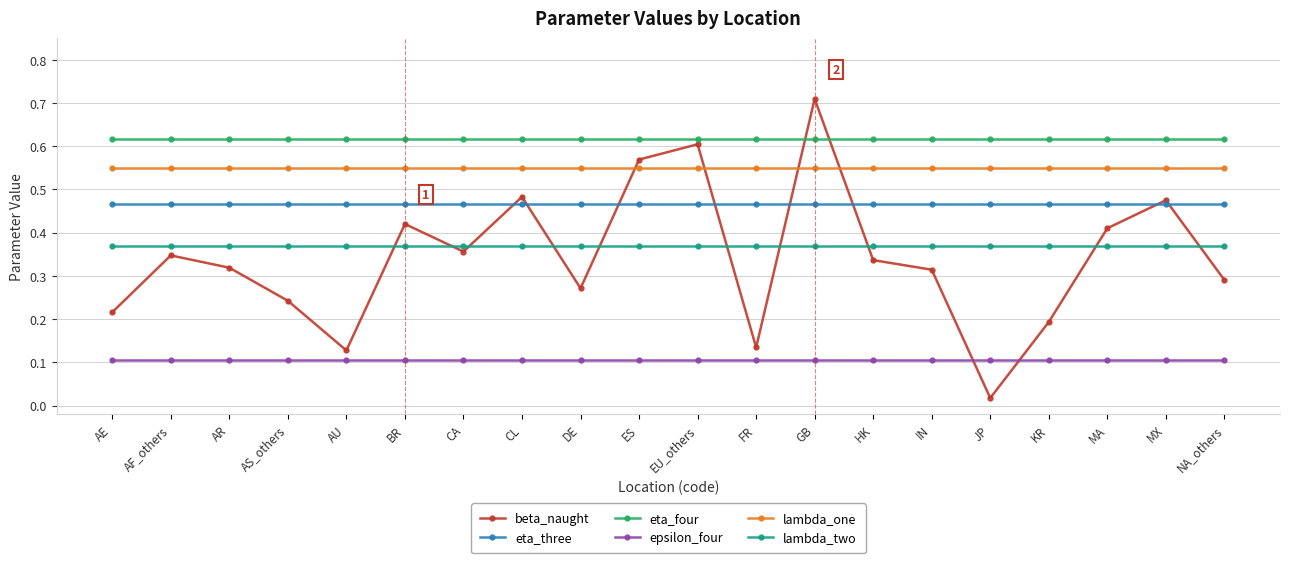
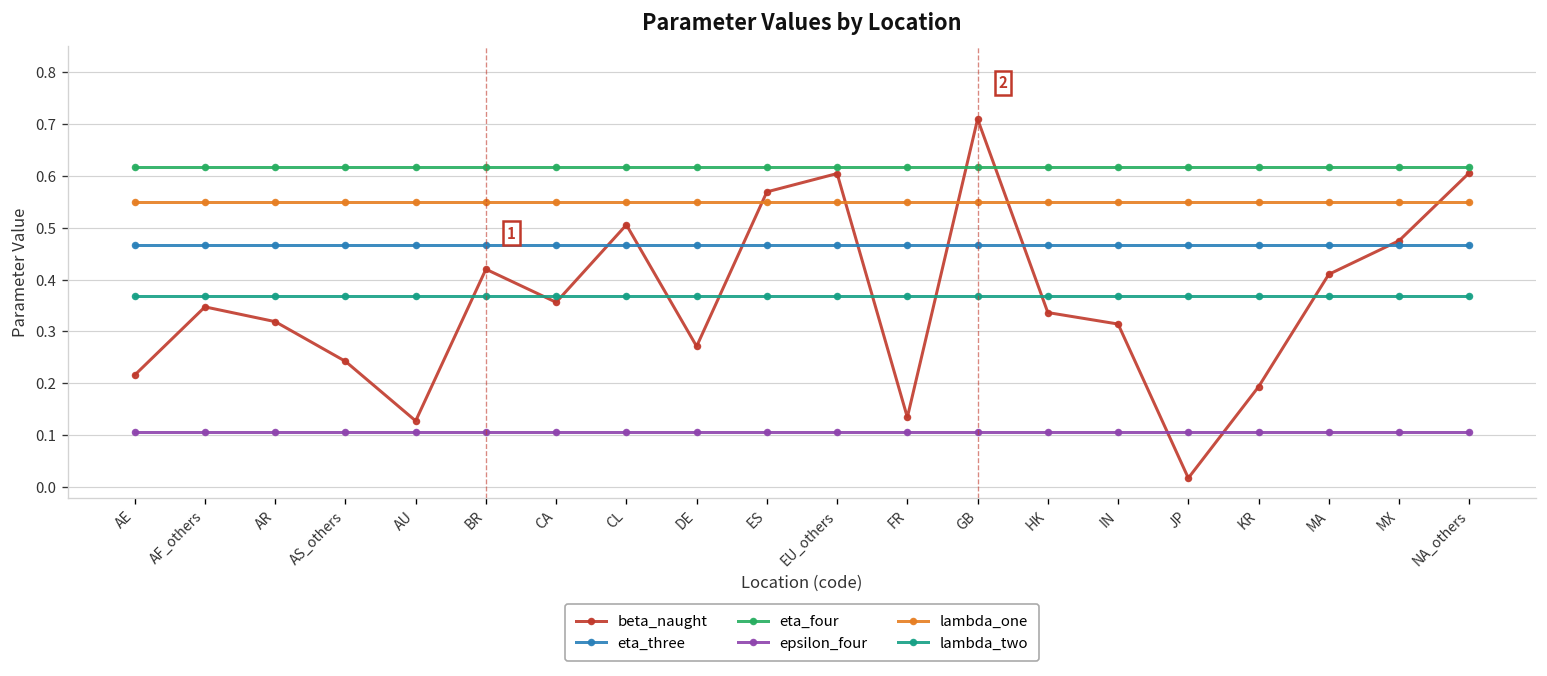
beta_naught, CL: 0.48 -> 0.51
beta_naught, NA_others: 0.29 -> 0.61
